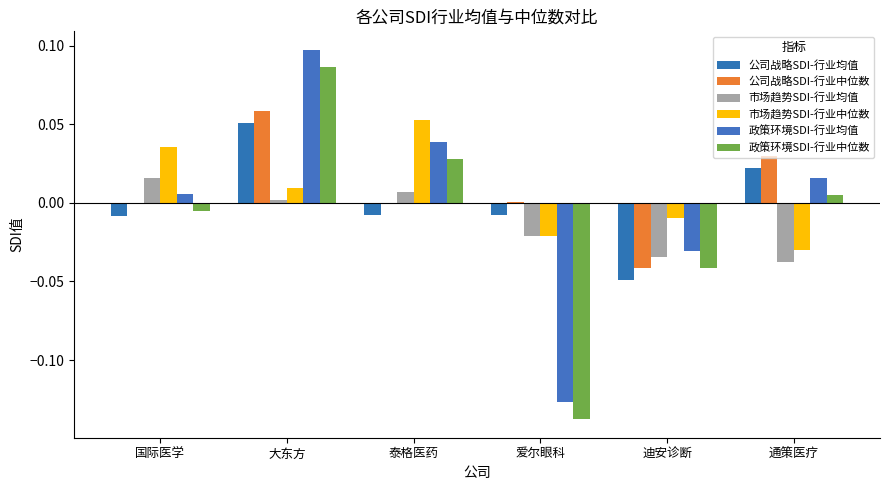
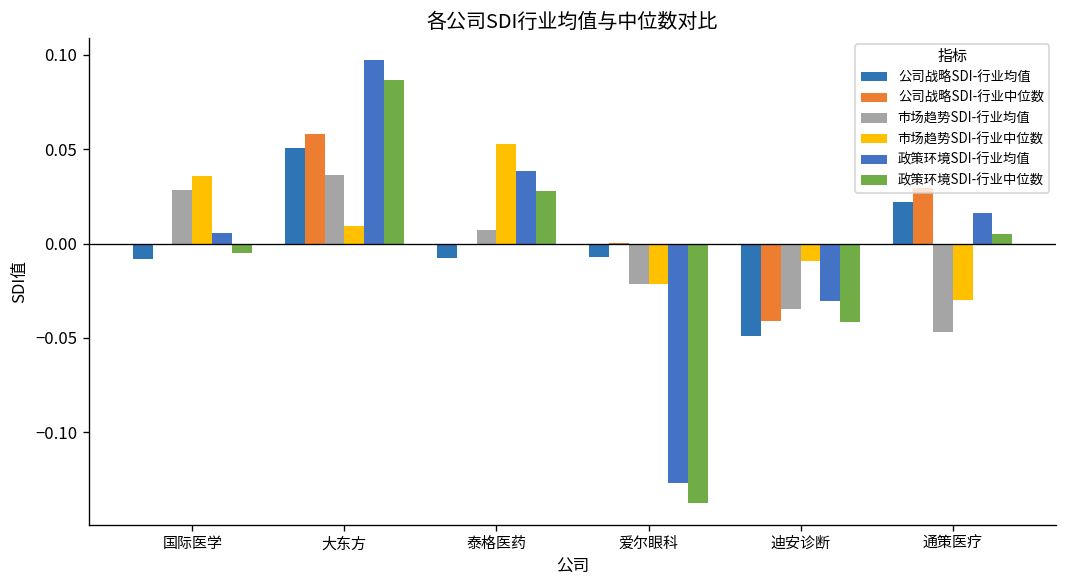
市场趋势SDI-行业均值, 国际医学: 0.016 -> 0.028
市场趋势SDI-行业均值, 大东方: 0.002 -> 0.036
市场趋势SDI-行业均值, 通策医疗: -0.037 -> -0.047
